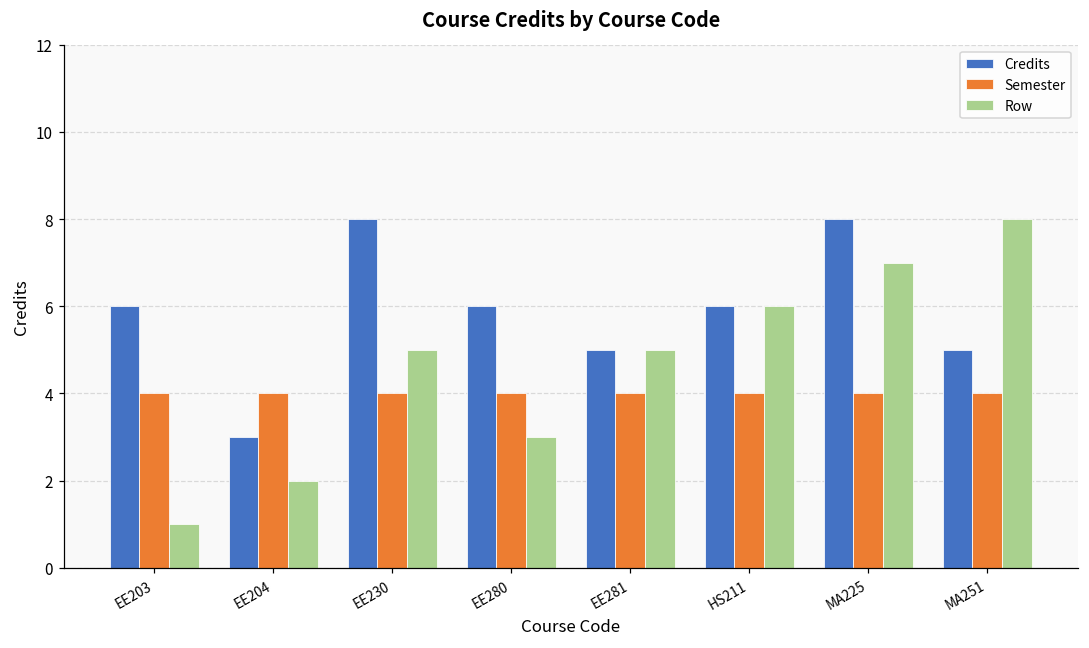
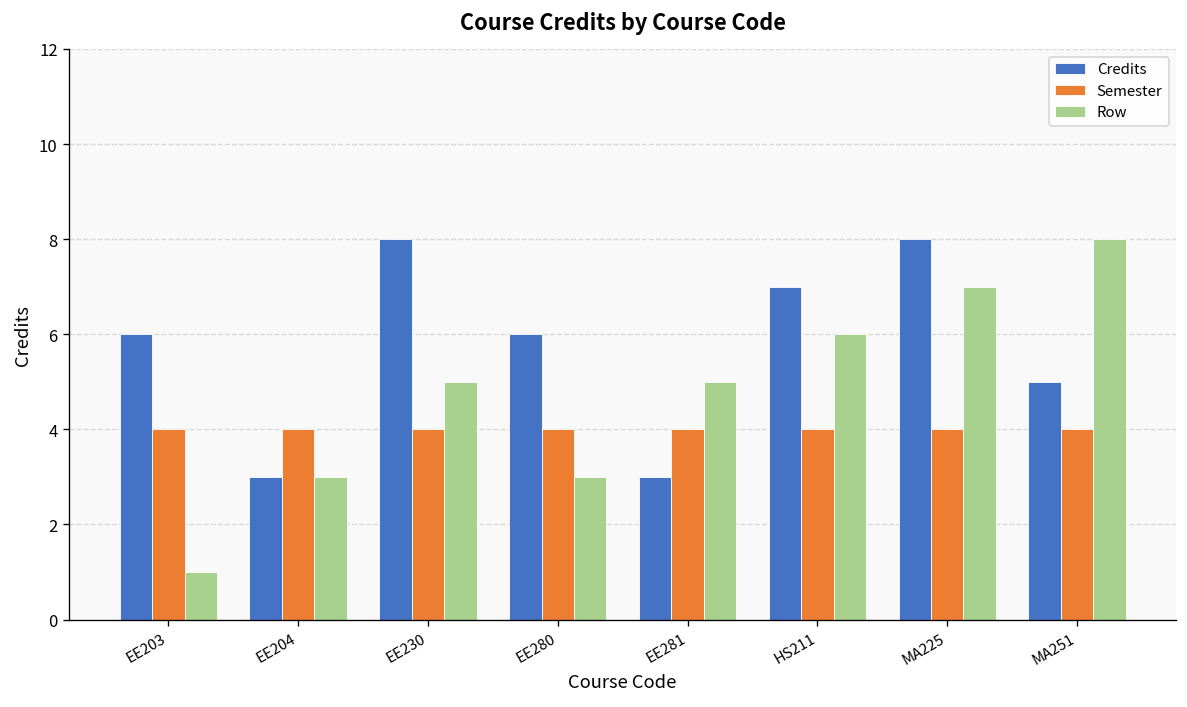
Row, EE204: 2 -> 3
Credits, EE281: 5 -> 3
Credits, HS211: 6 -> 7
